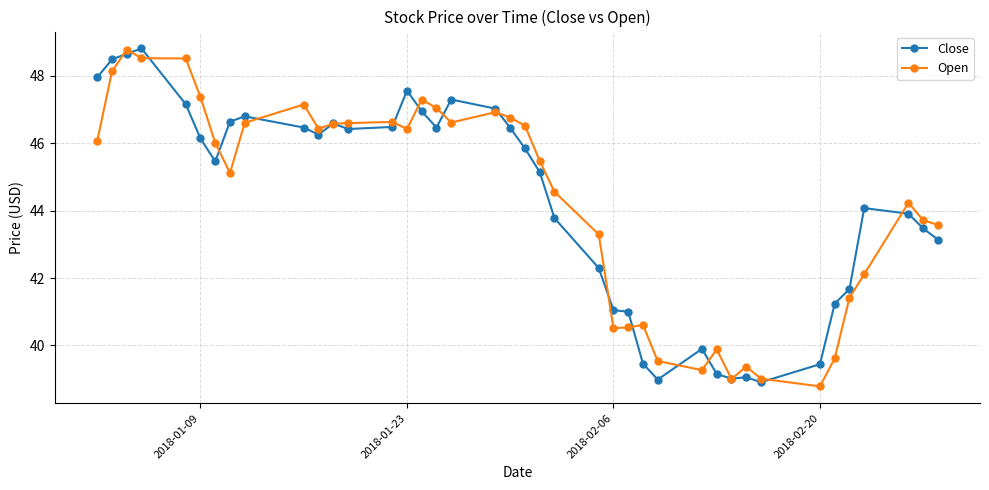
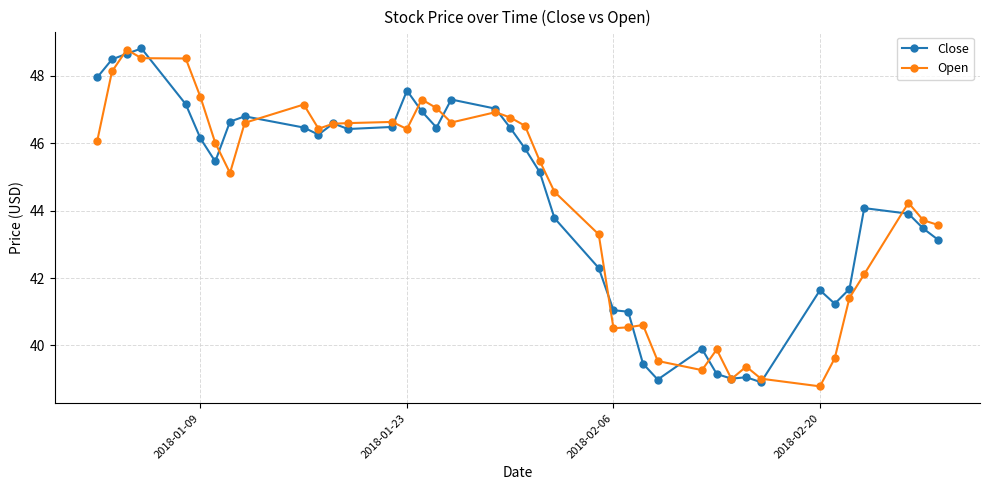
Close, 2018-02-20: 39.4 -> 41.6
